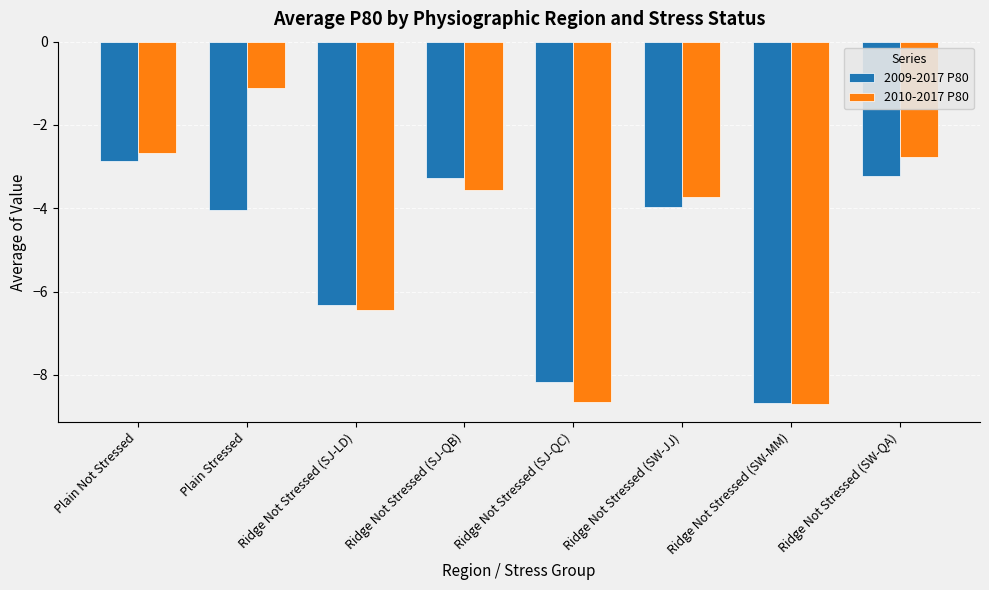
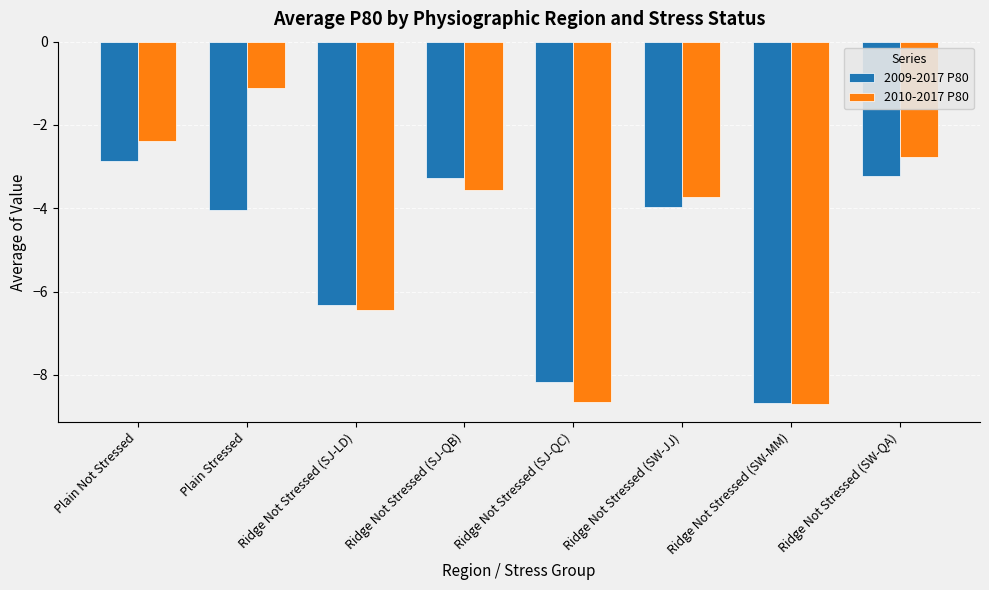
2010-2017 P80, Plain Not Stressed: -2.7 -> -2.4
